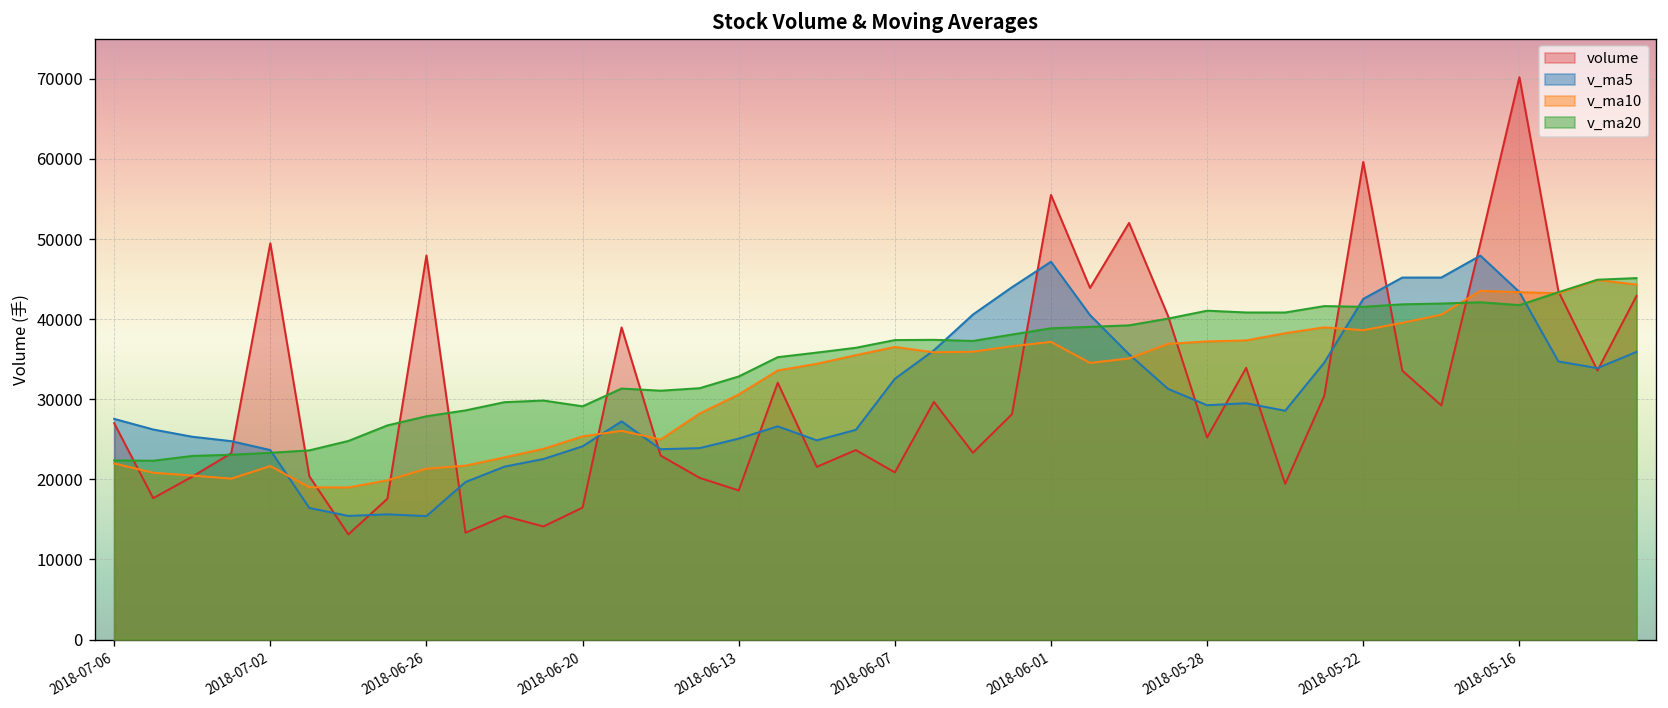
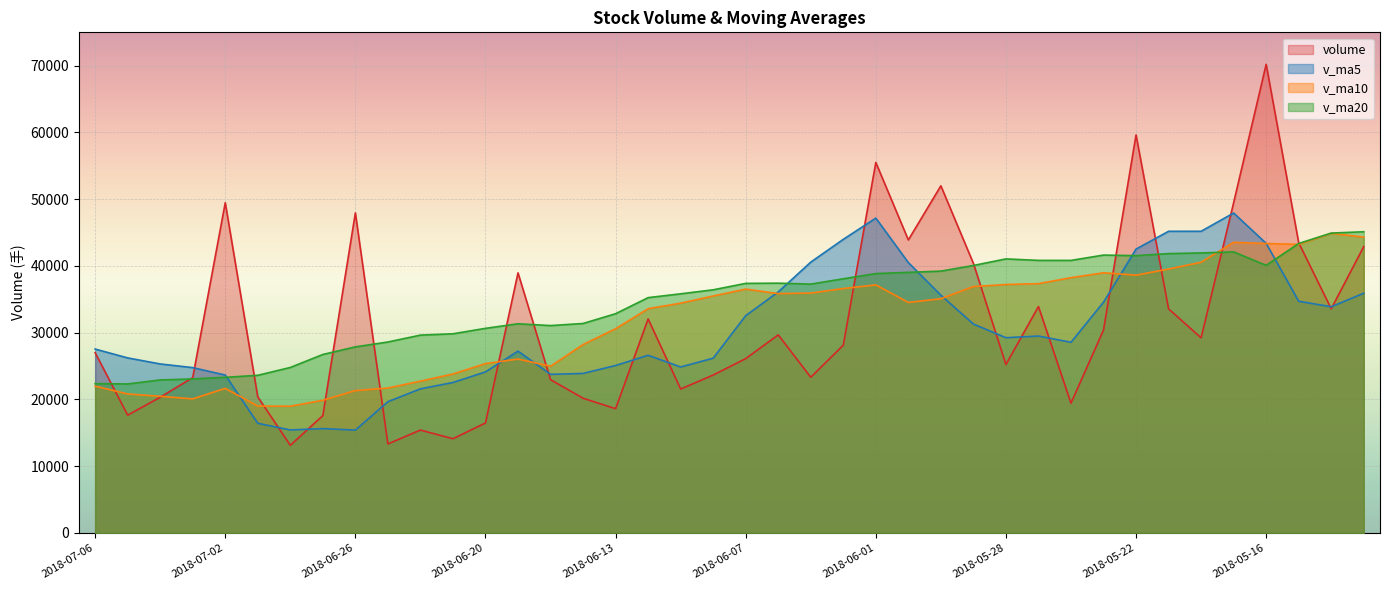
v_ma20, 2018-06-20: 29000 -> 31000
volume, 2018-06-07: 21000 -> 26000
v_ma20, 2018-05-16: 42000 -> 40000
